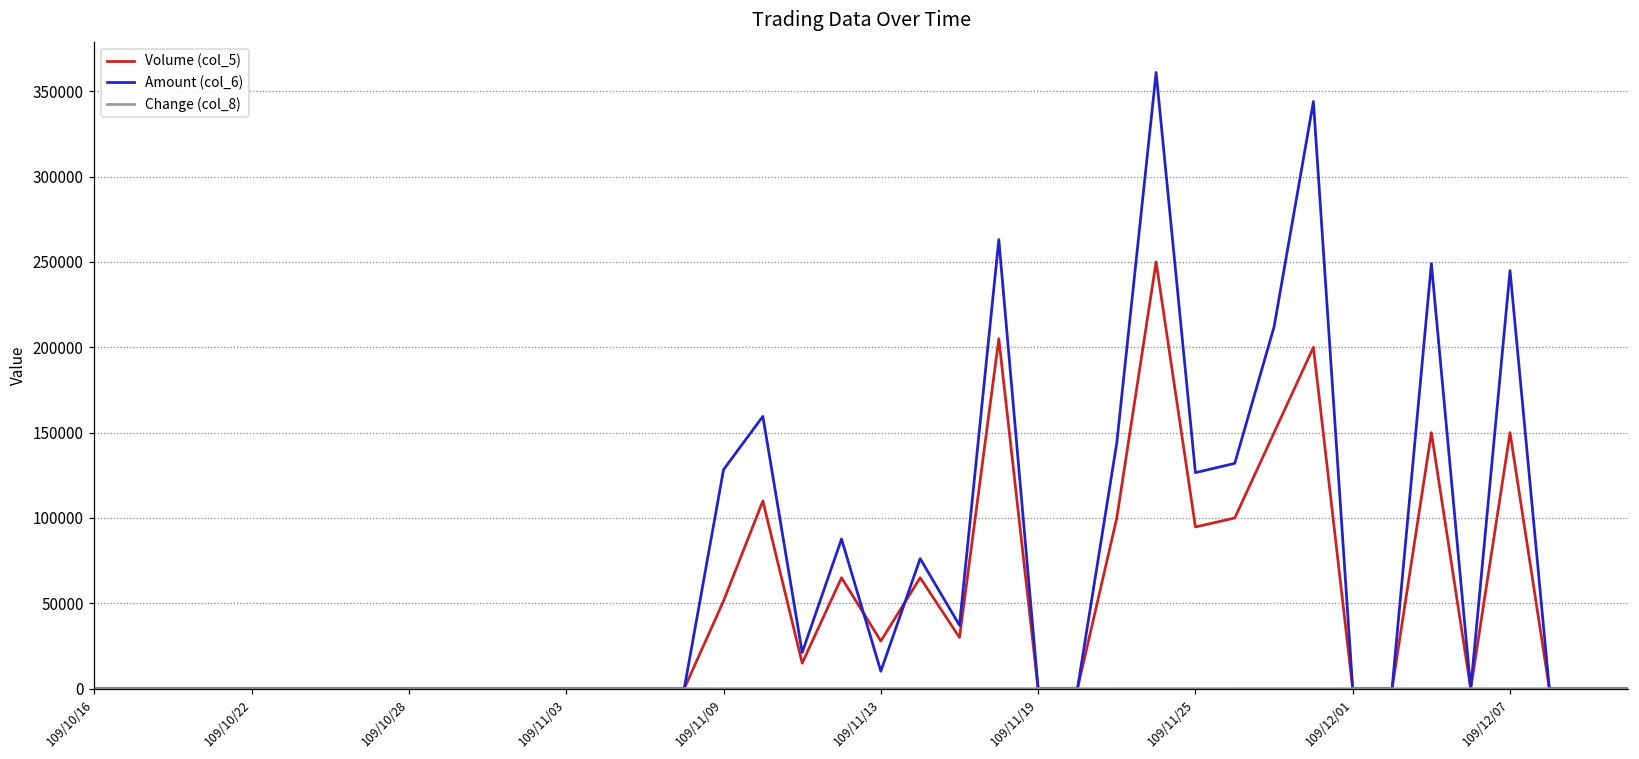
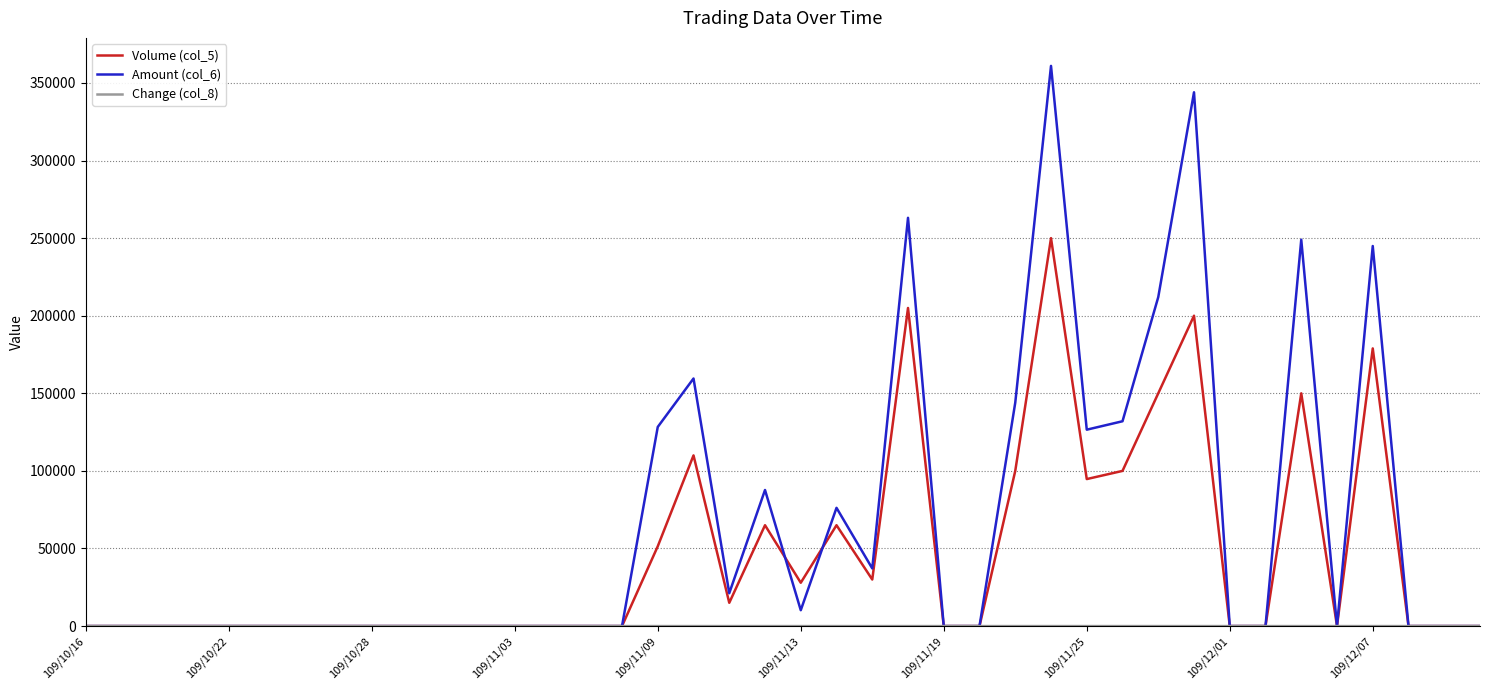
Volume (col_5), 109/12/07: 150000 -> 179000
